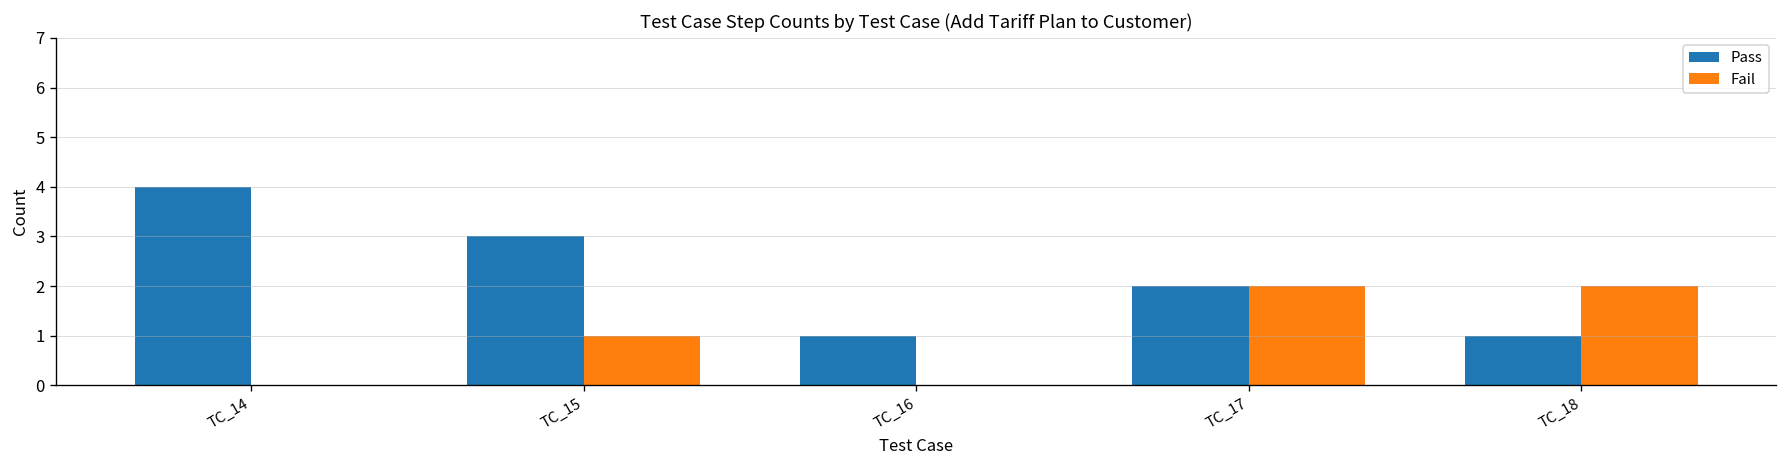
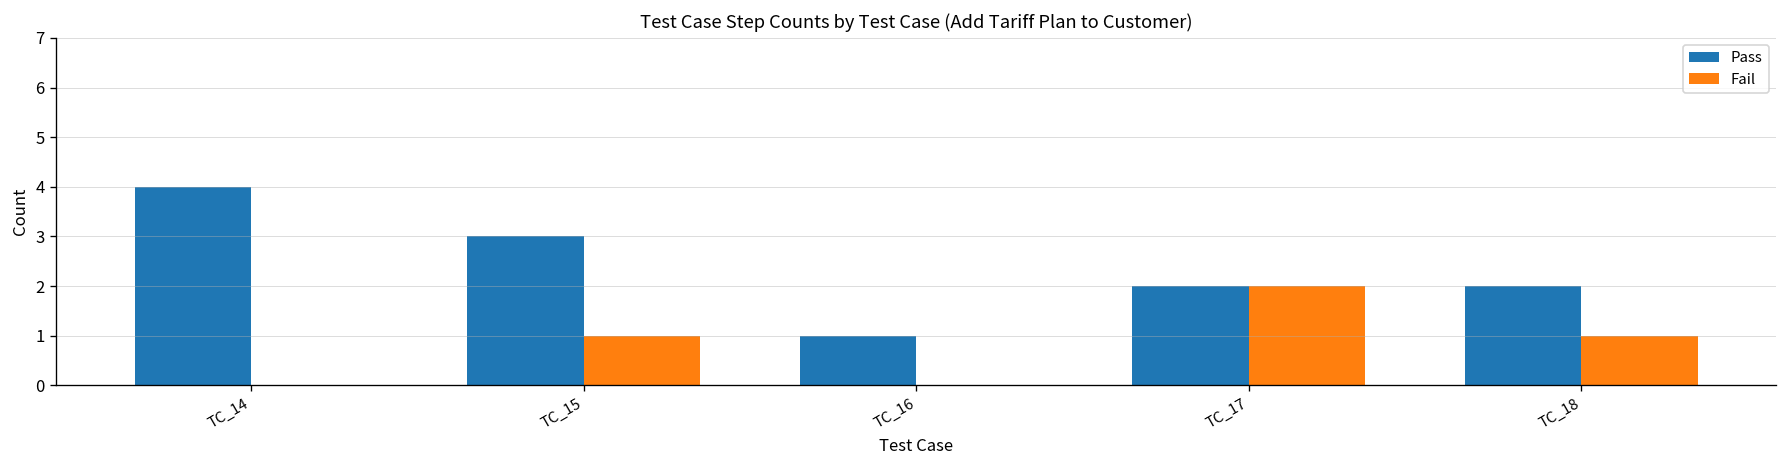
Pass, TC_18: 1 -> 2
Fail, TC_18: 2 -> 1
